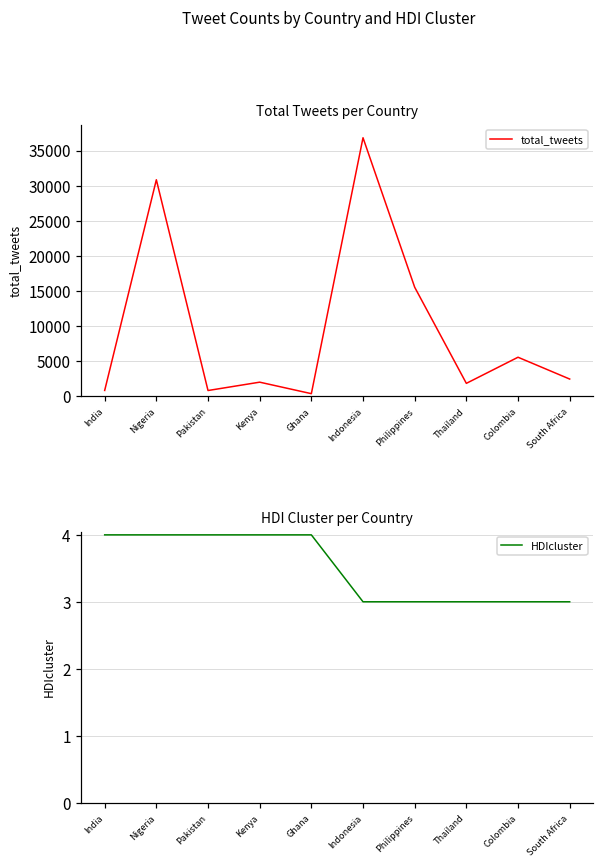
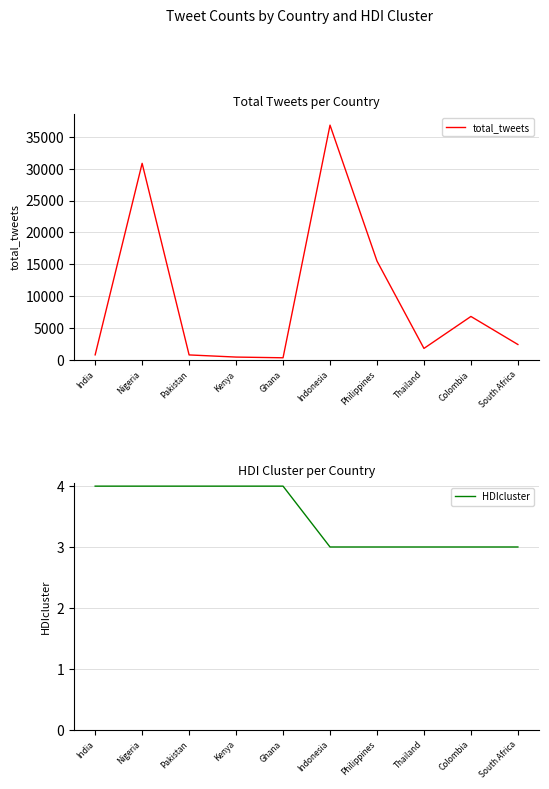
Total Tweets per Country, Kenya: 2000 -> 0
Total Tweets per Country, Colombia: 6000 -> 7000
